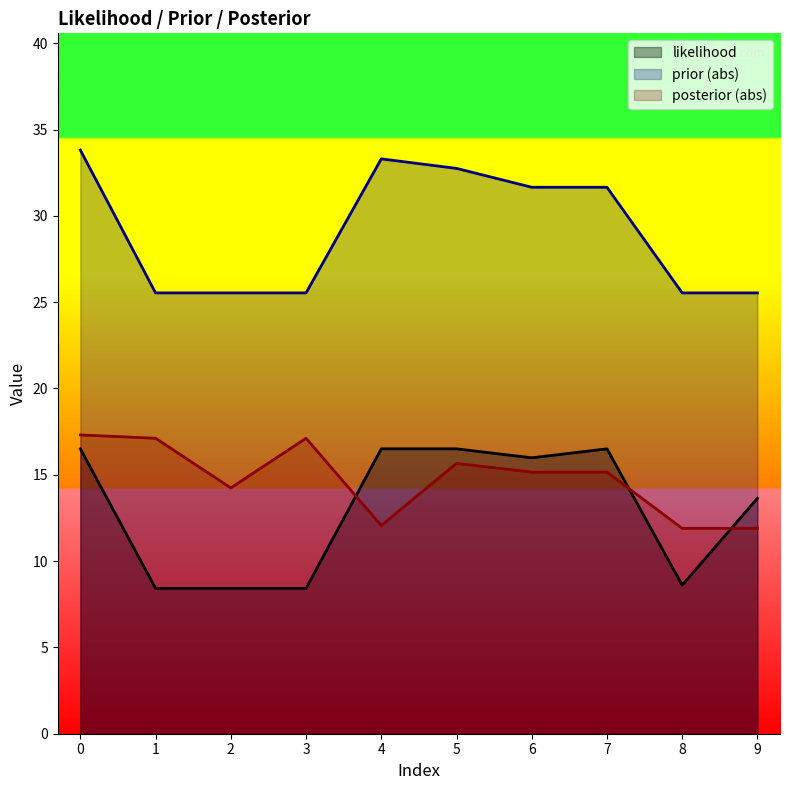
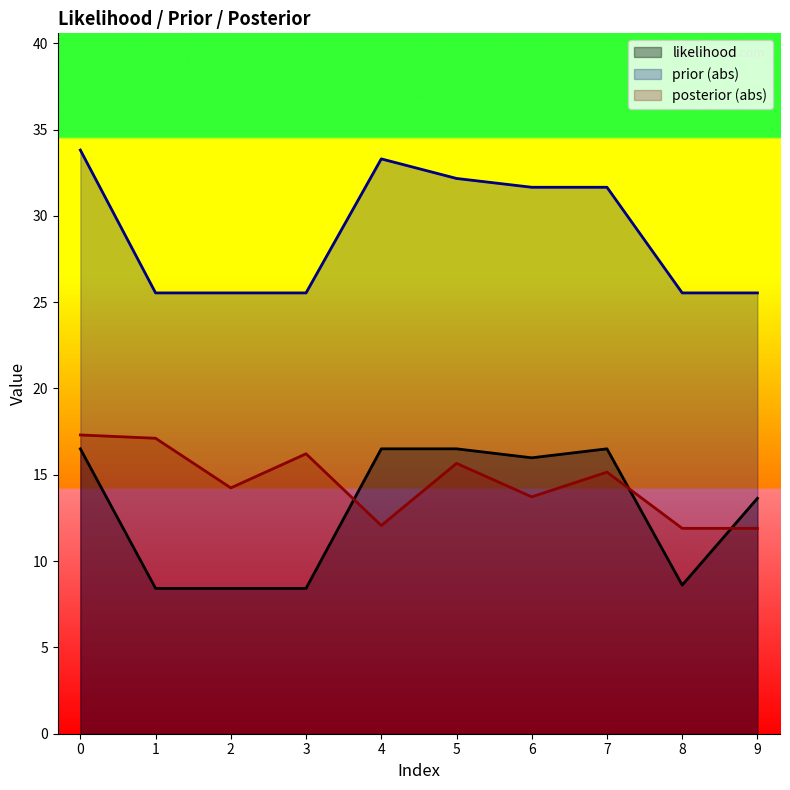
posterior (abs), 3: 17.1 -> 16.2
prior (abs), 5: 32.7 -> 32.2
posterior (abs), 6: 15.2 -> 13.7
